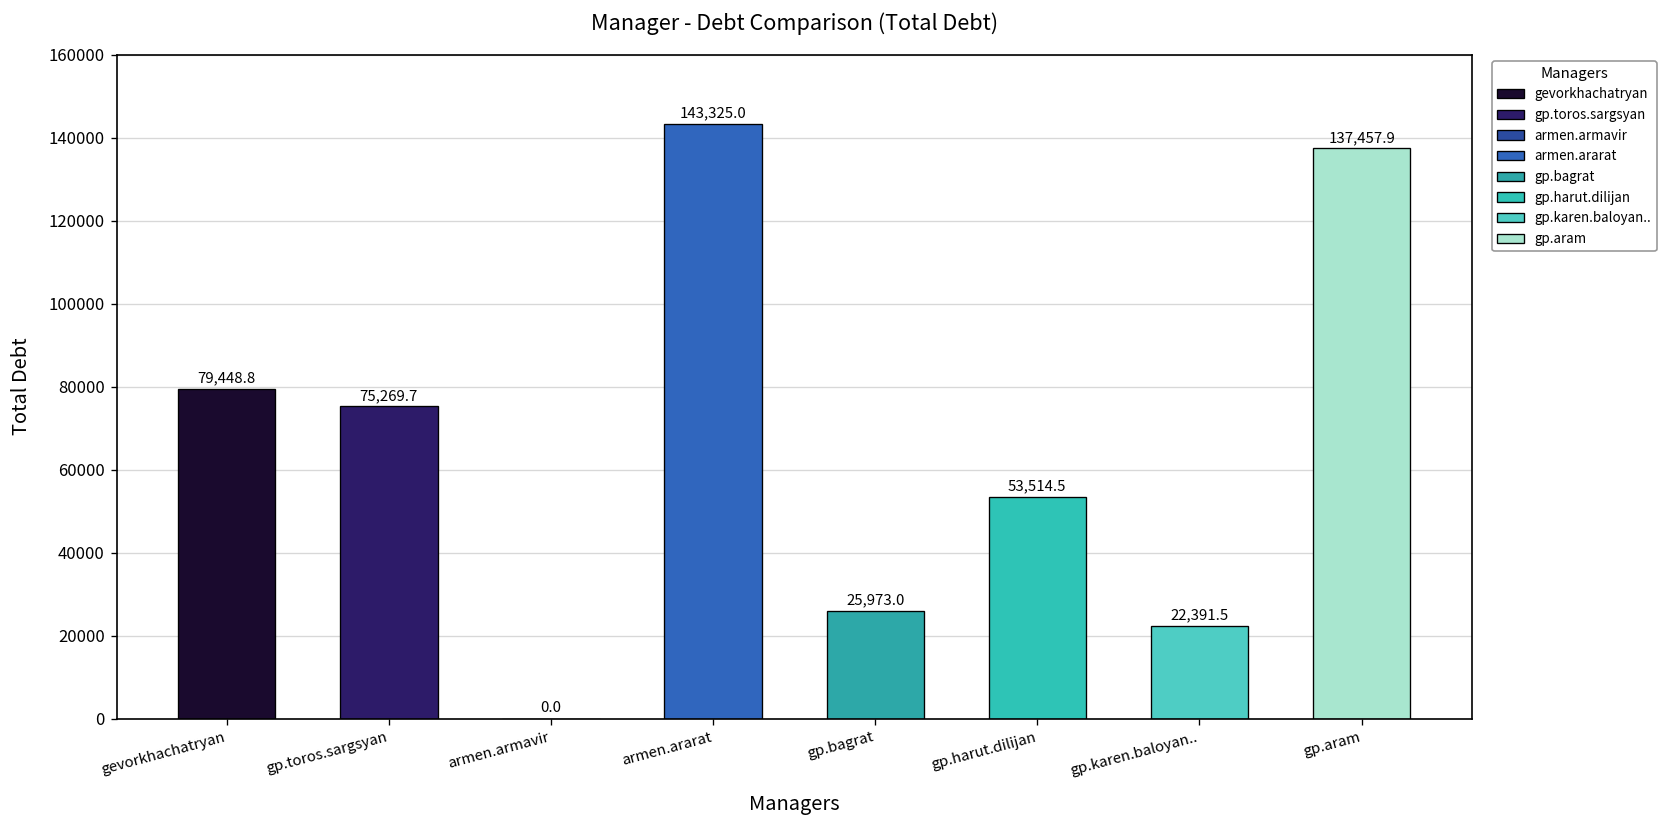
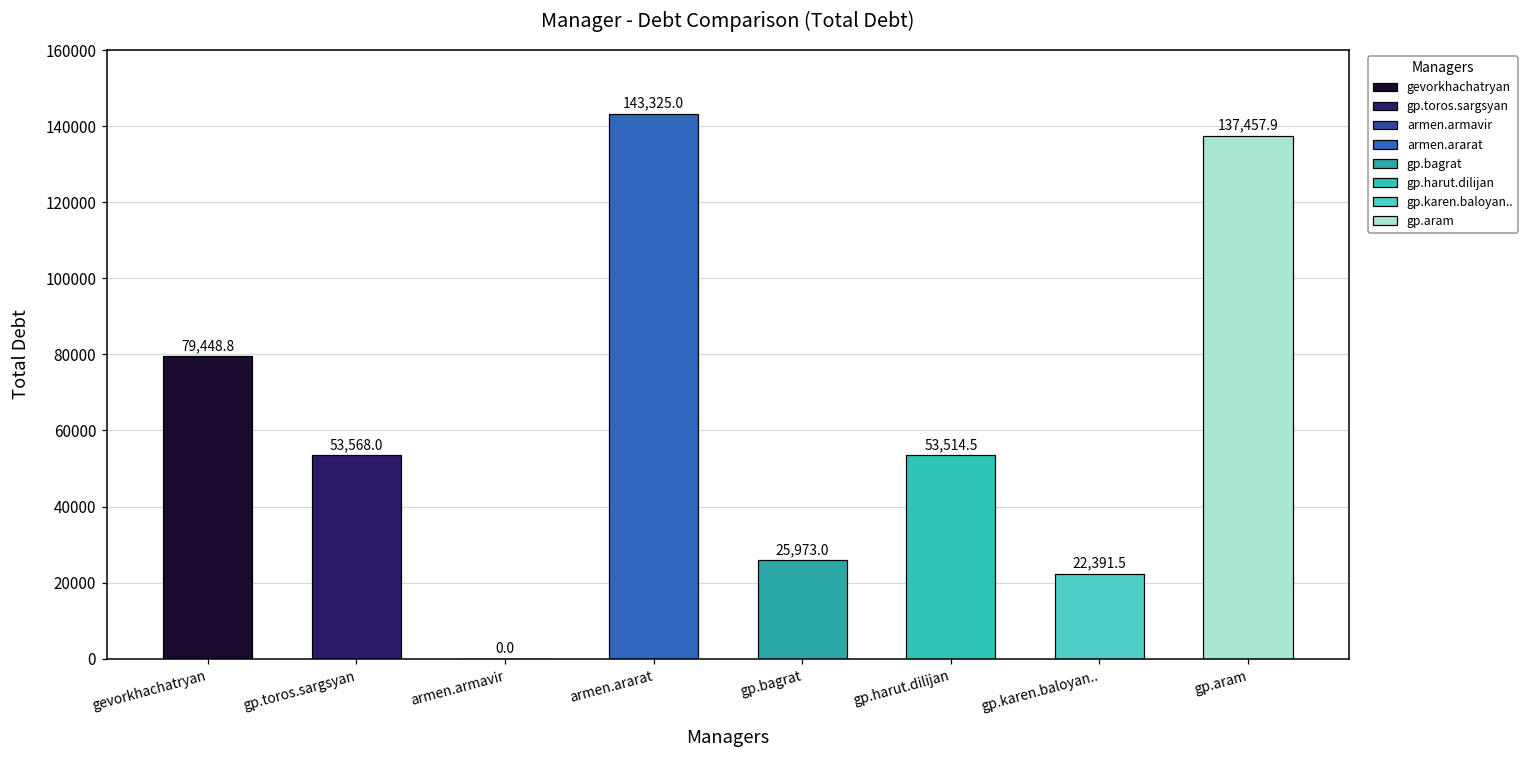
gp.toros.sargsyan: 75,269.7 -> 53,568.0
